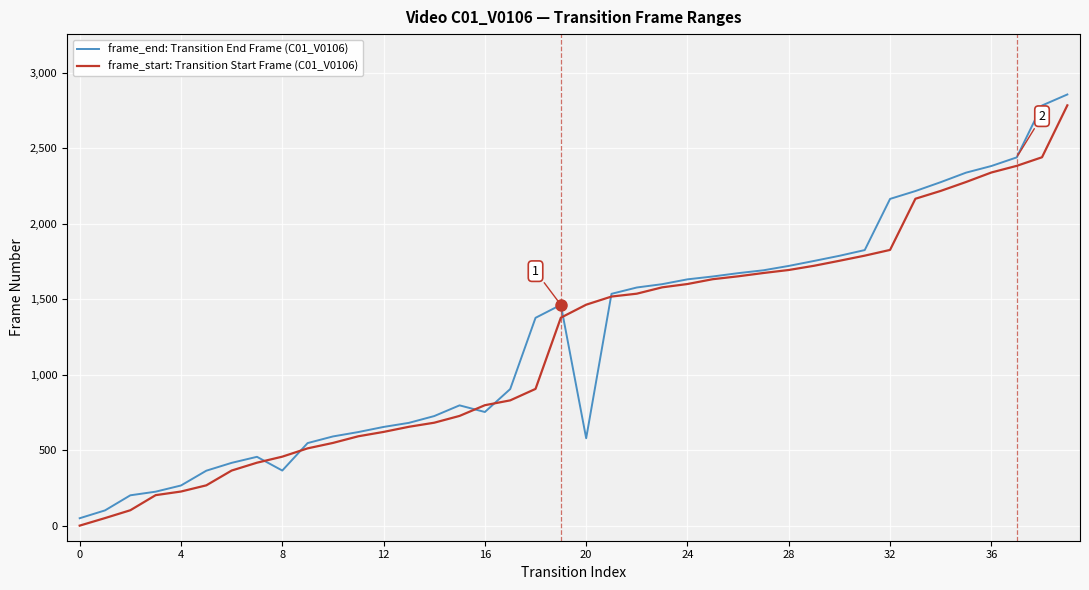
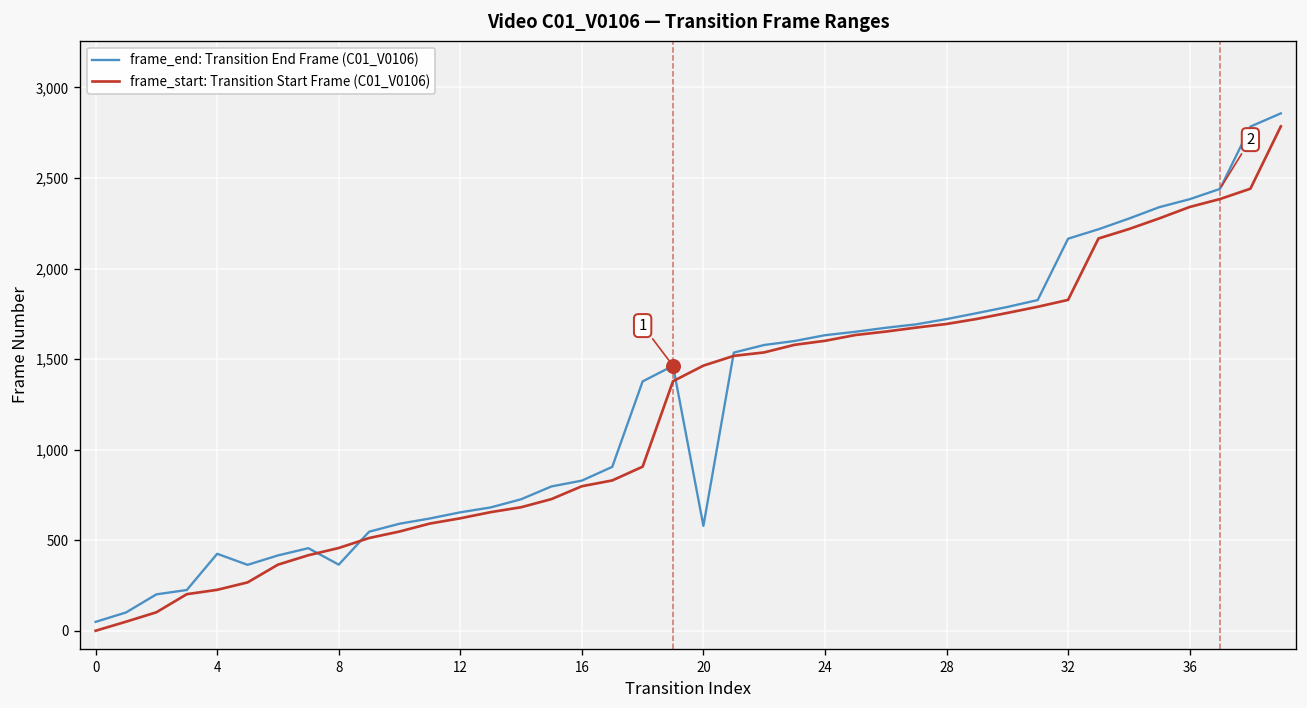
frame_end: Transition End Frame (C01_V0106), 4: 270 -> 430
frame_end: Transition End Frame (C01_V0106), 16: 750 -> 830
